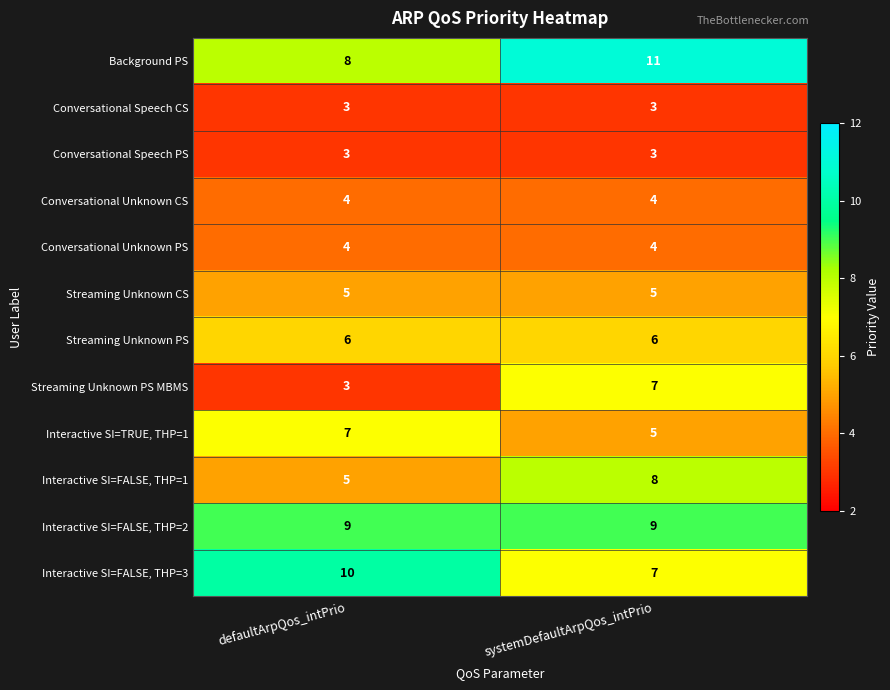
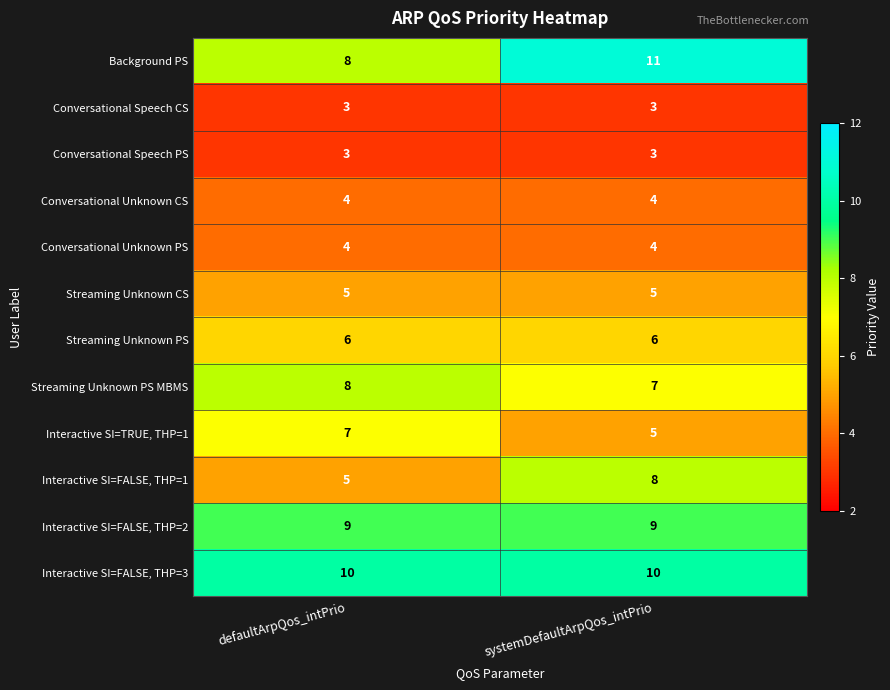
Streaming Unknown PS MBMS, defaultArpQos_intPrio: 3 -> 8
Interactive SI=FALSE, THP=3, systemDefaultArpQos_intPrio: 7 -> 10
